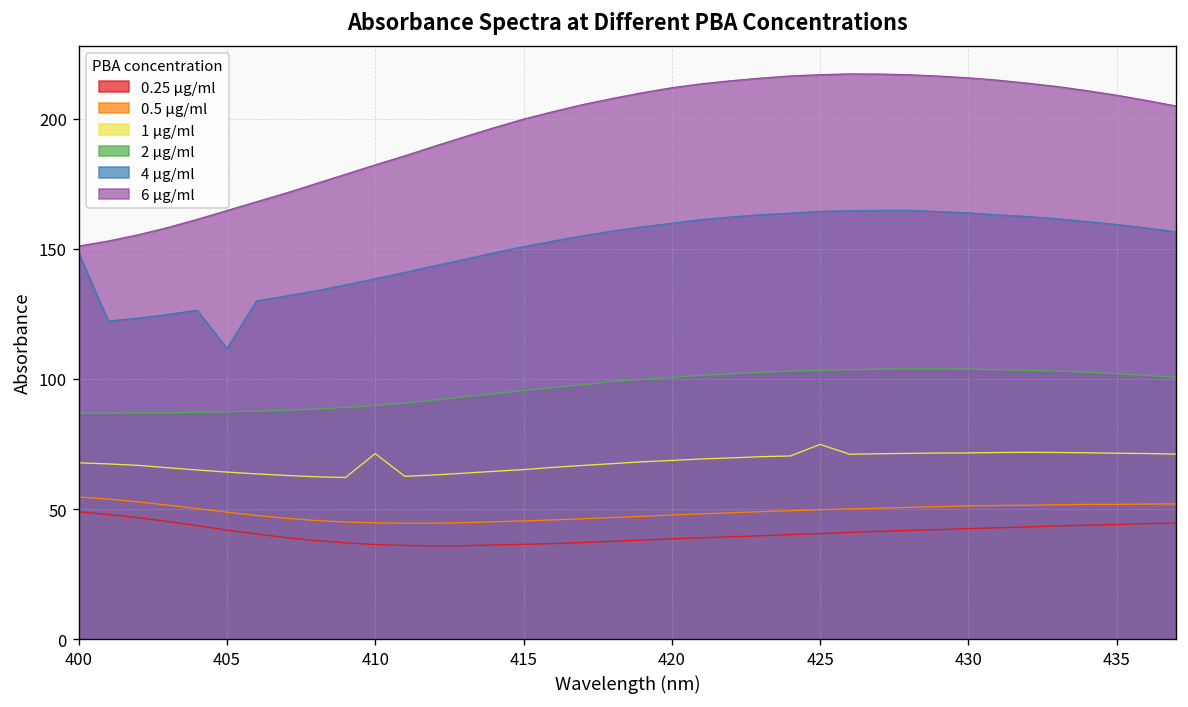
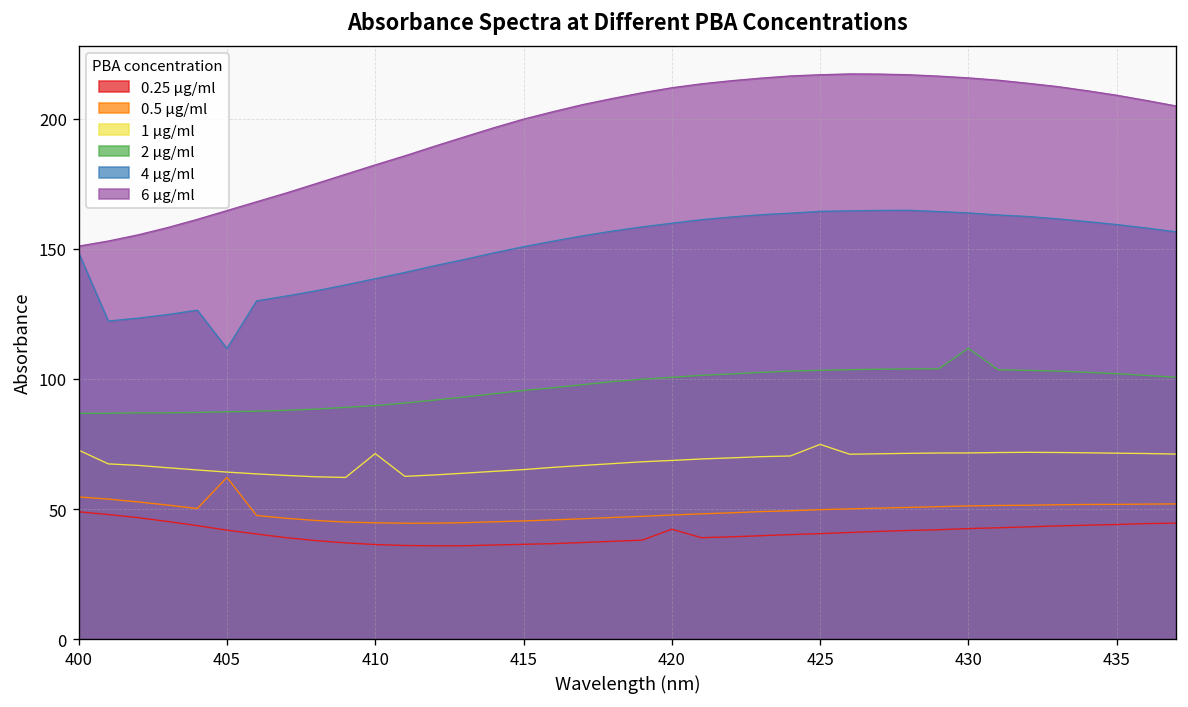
1 µg/ml, 400: 68 -> 73
0.5 µg/ml, 405: 49 -> 62
0.25 µg/ml, 420: 39 -> 42
2 µg/ml, 430: 104 -> 112
